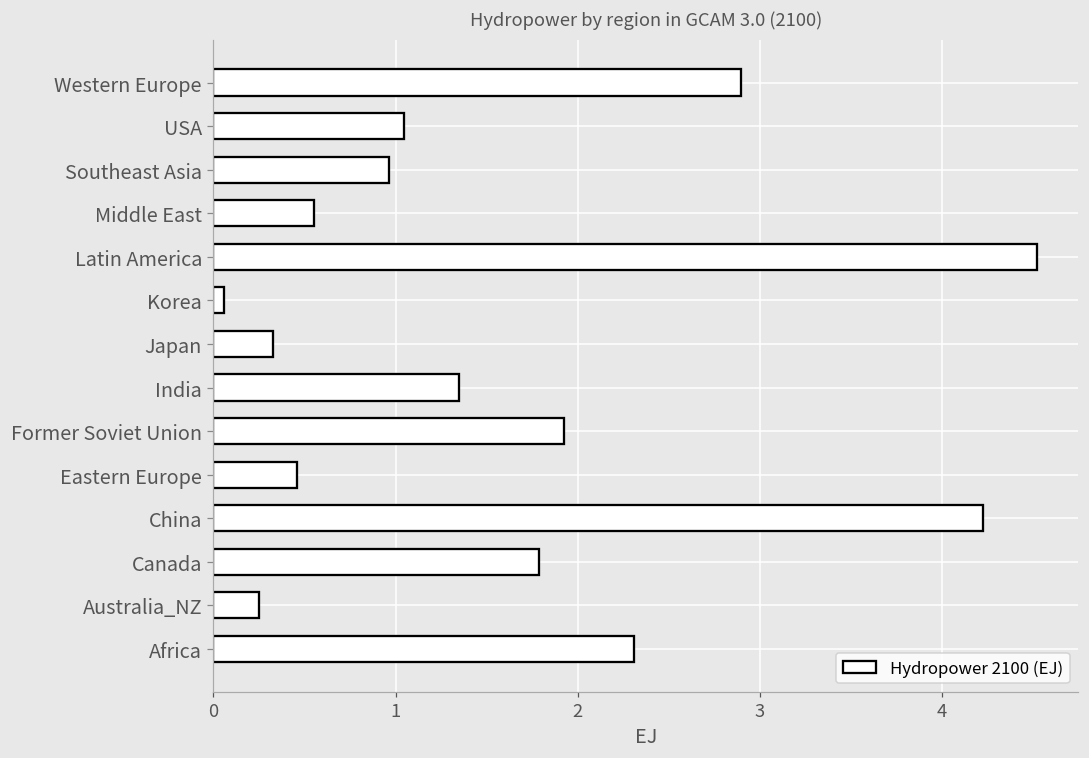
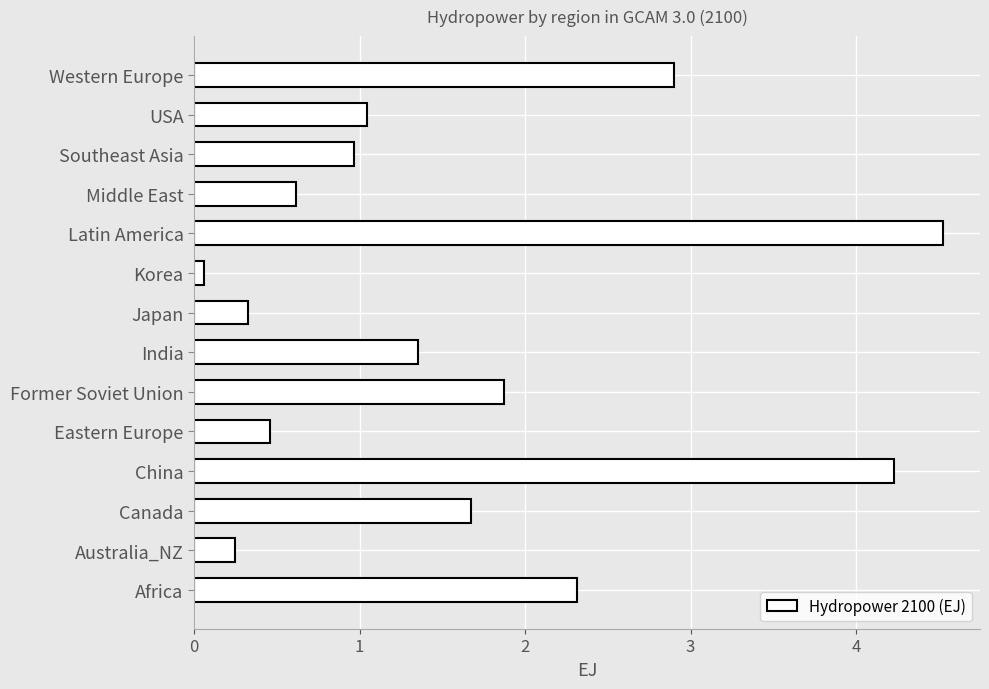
Middle East: 0.55 -> 0.61
Former Soviet Union: 1.92 -> 1.87
Canada: 1.79 -> 1.67
